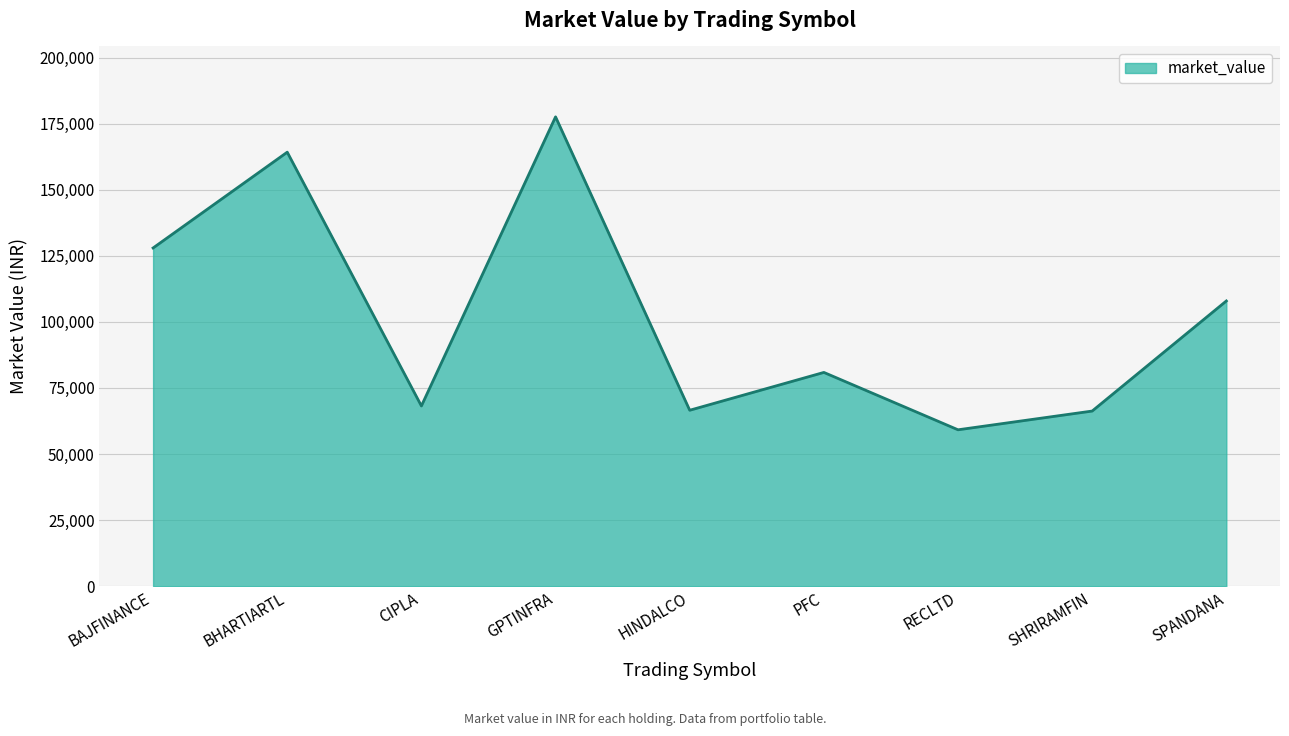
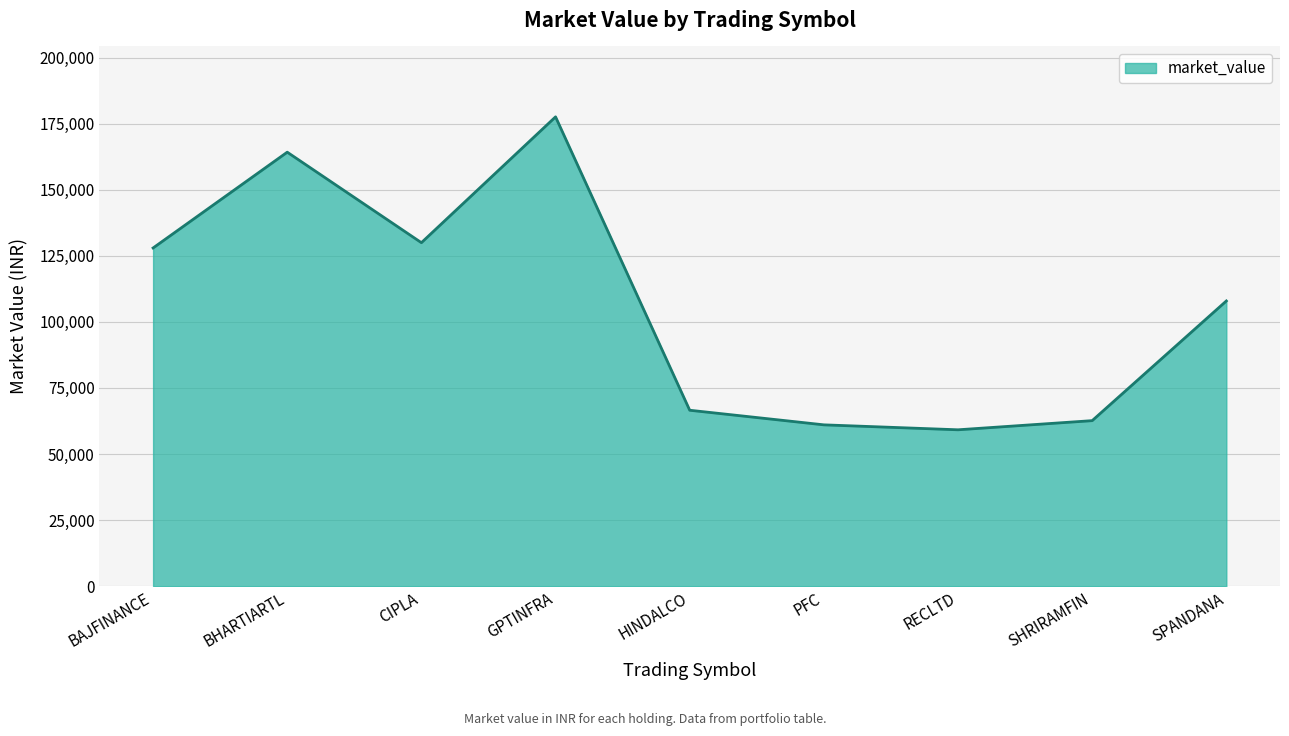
CIPLA: 68,000 -> 130,000
PFC: 81,000 -> 61,000
SHRIRAMFIN: 66,000 -> 63,000
